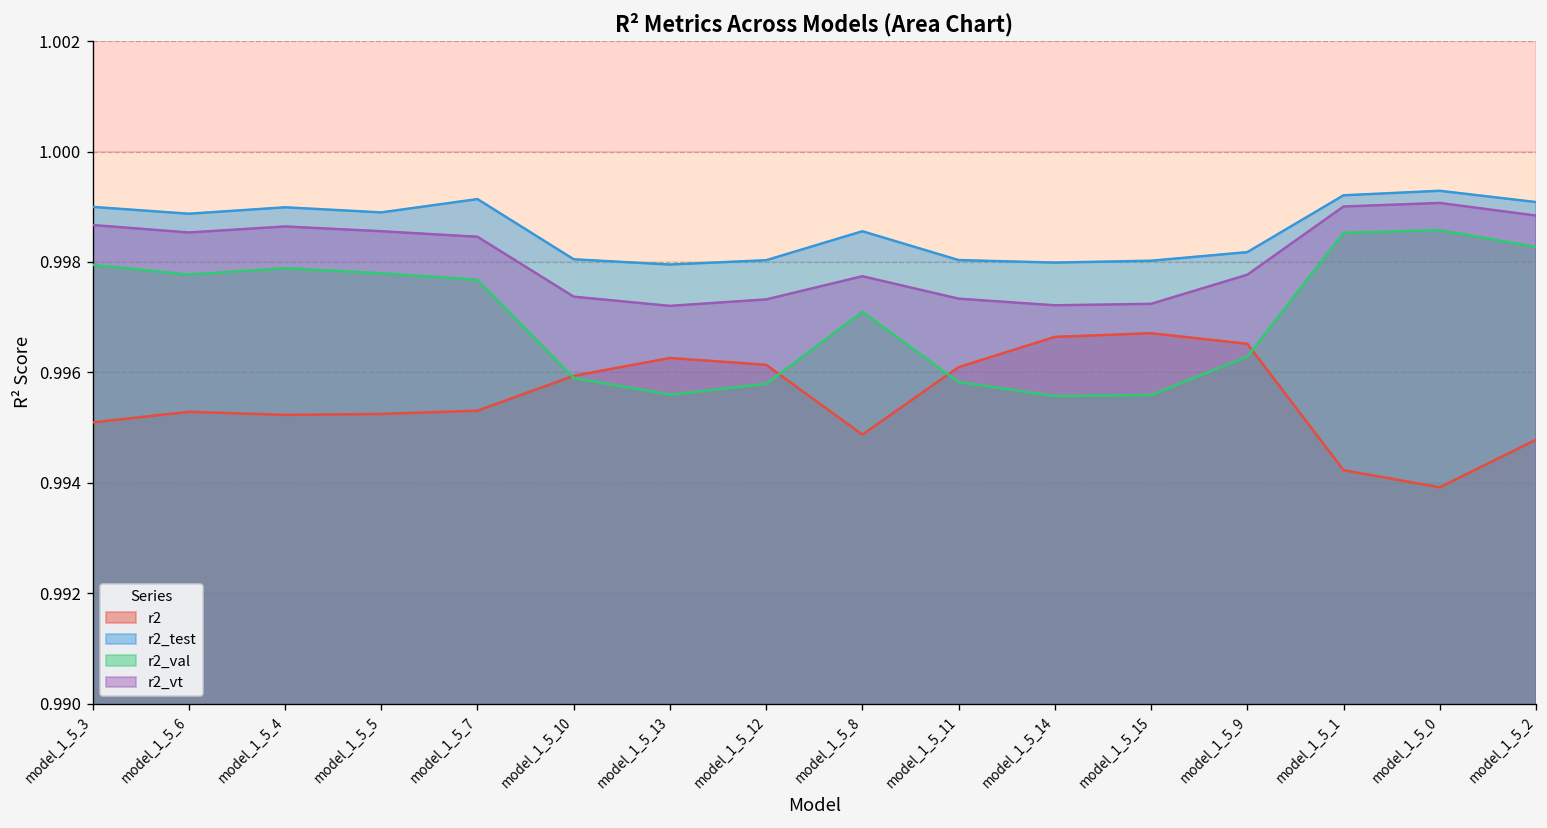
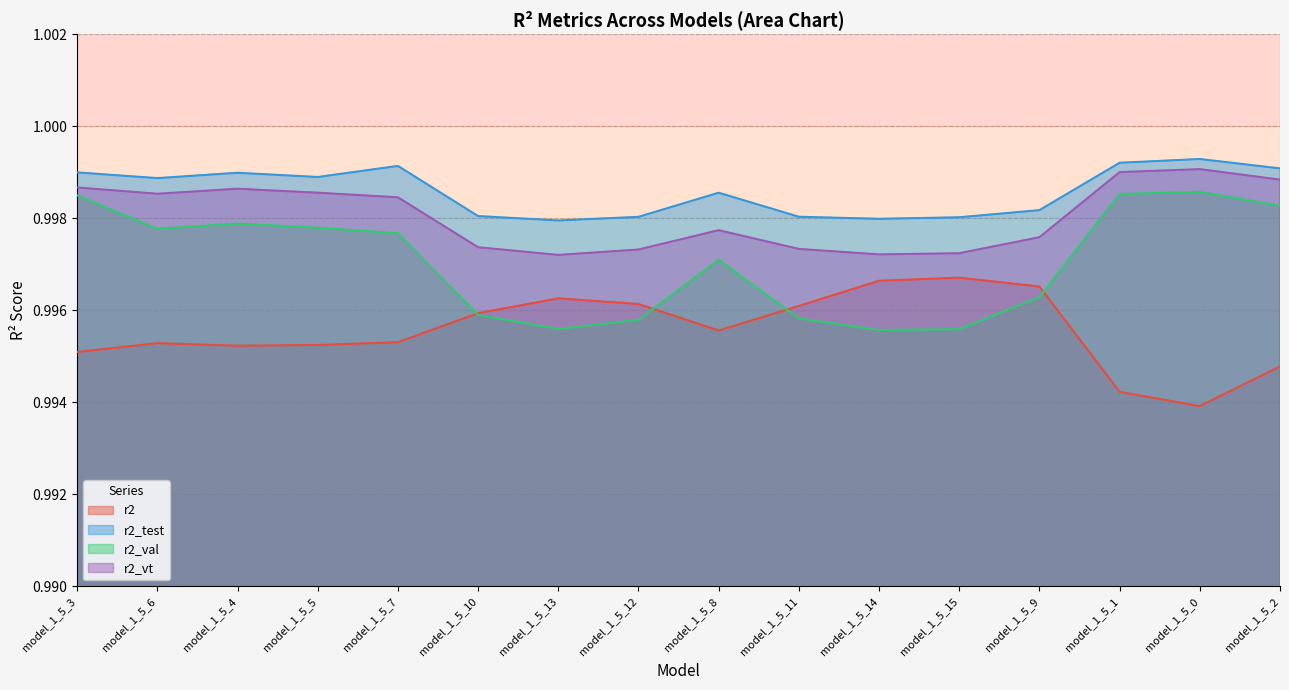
r2_val, model_1_5_3: 0.9979 -> 0.9985
r2, model_1_5_8: 0.9949 -> 0.9956
r2_vt, model_1_5_9: 0.9978 -> 0.9976
